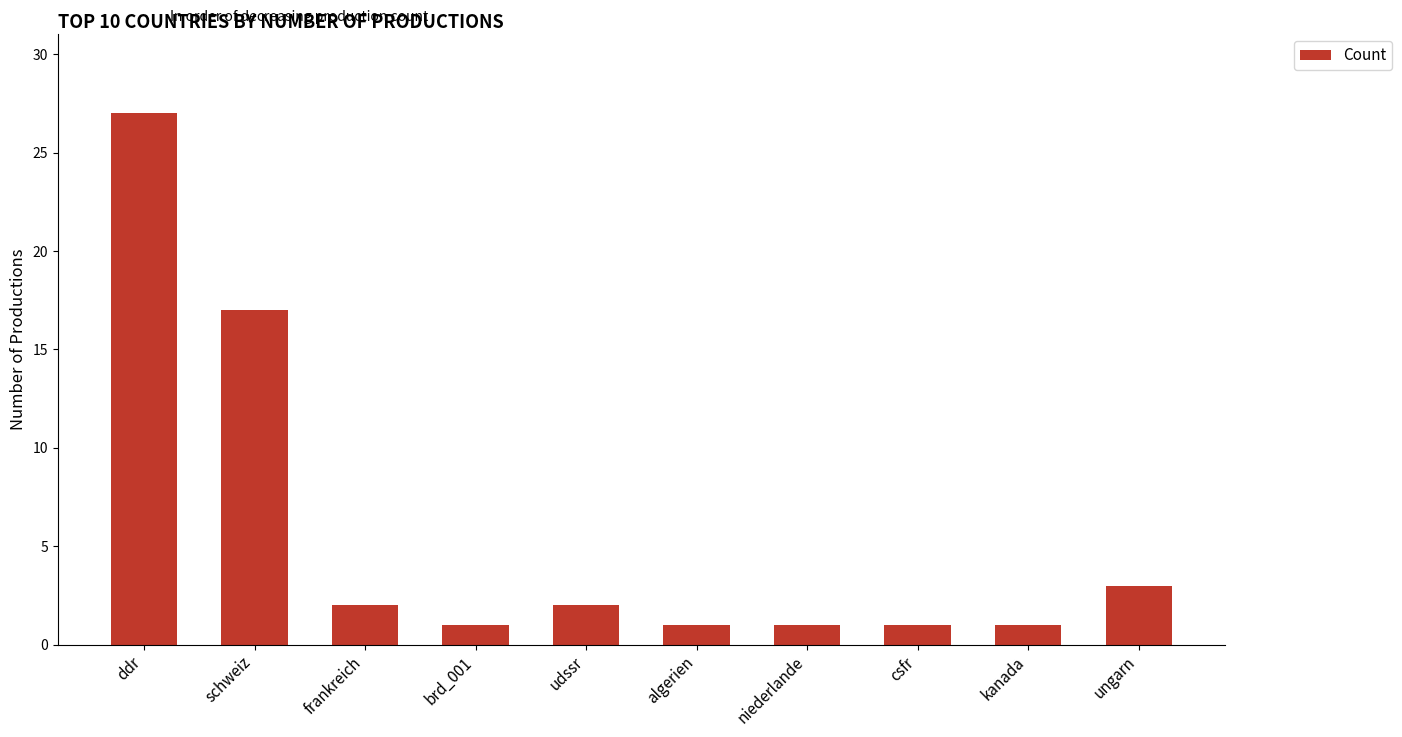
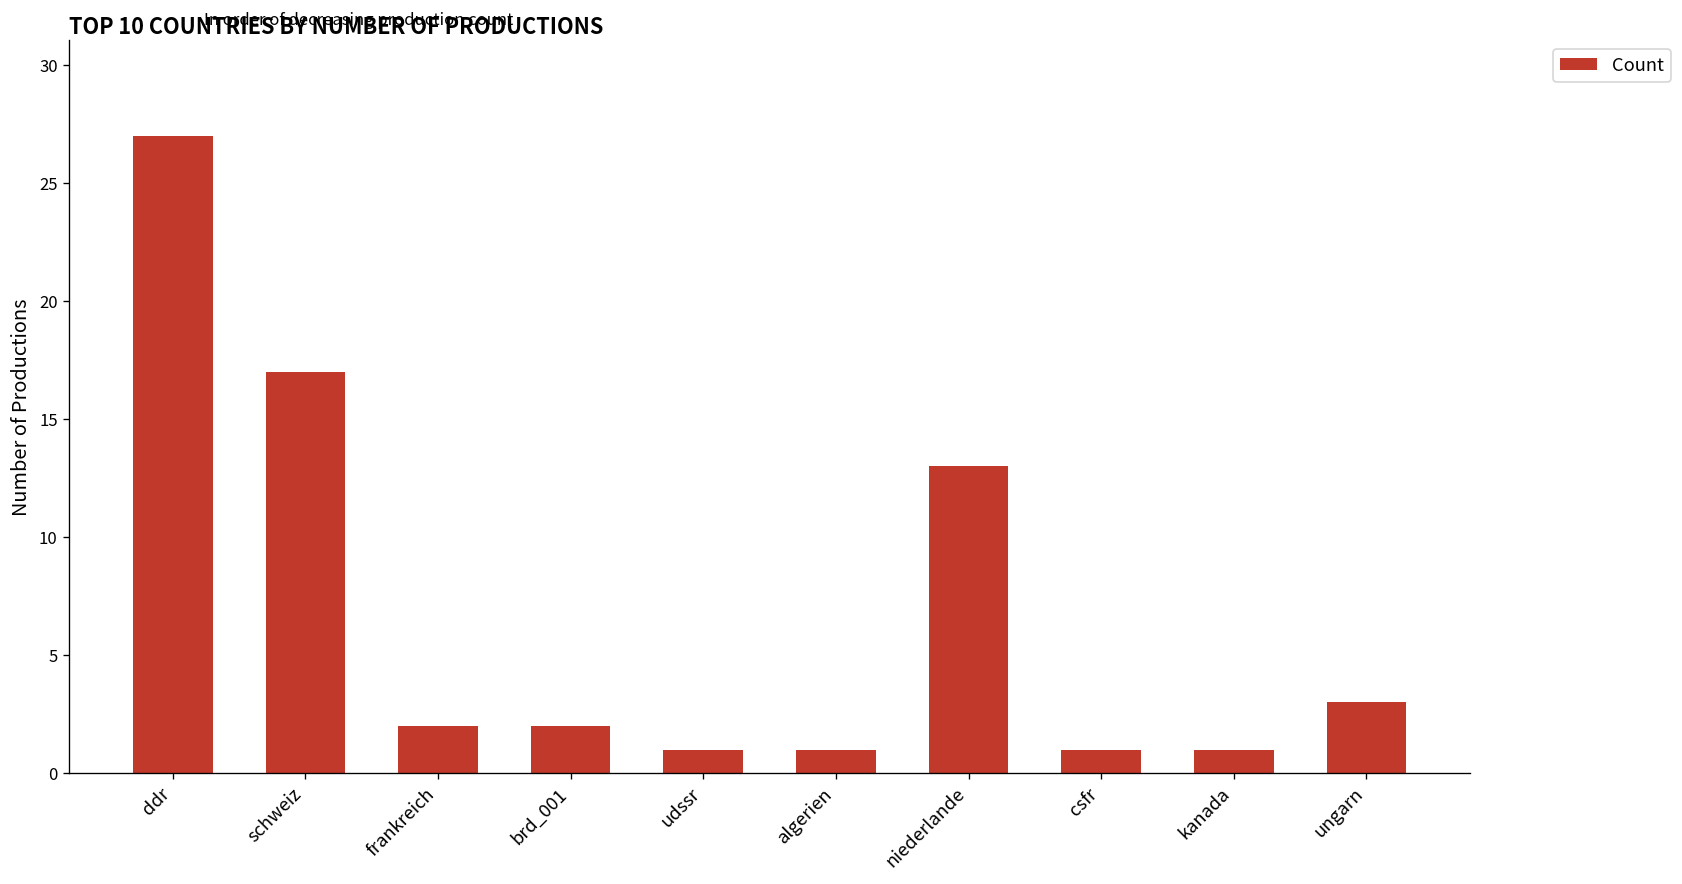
brd_001: 1 -> 2
udssr: 2 -> 1
niederlande: 1 -> 13
